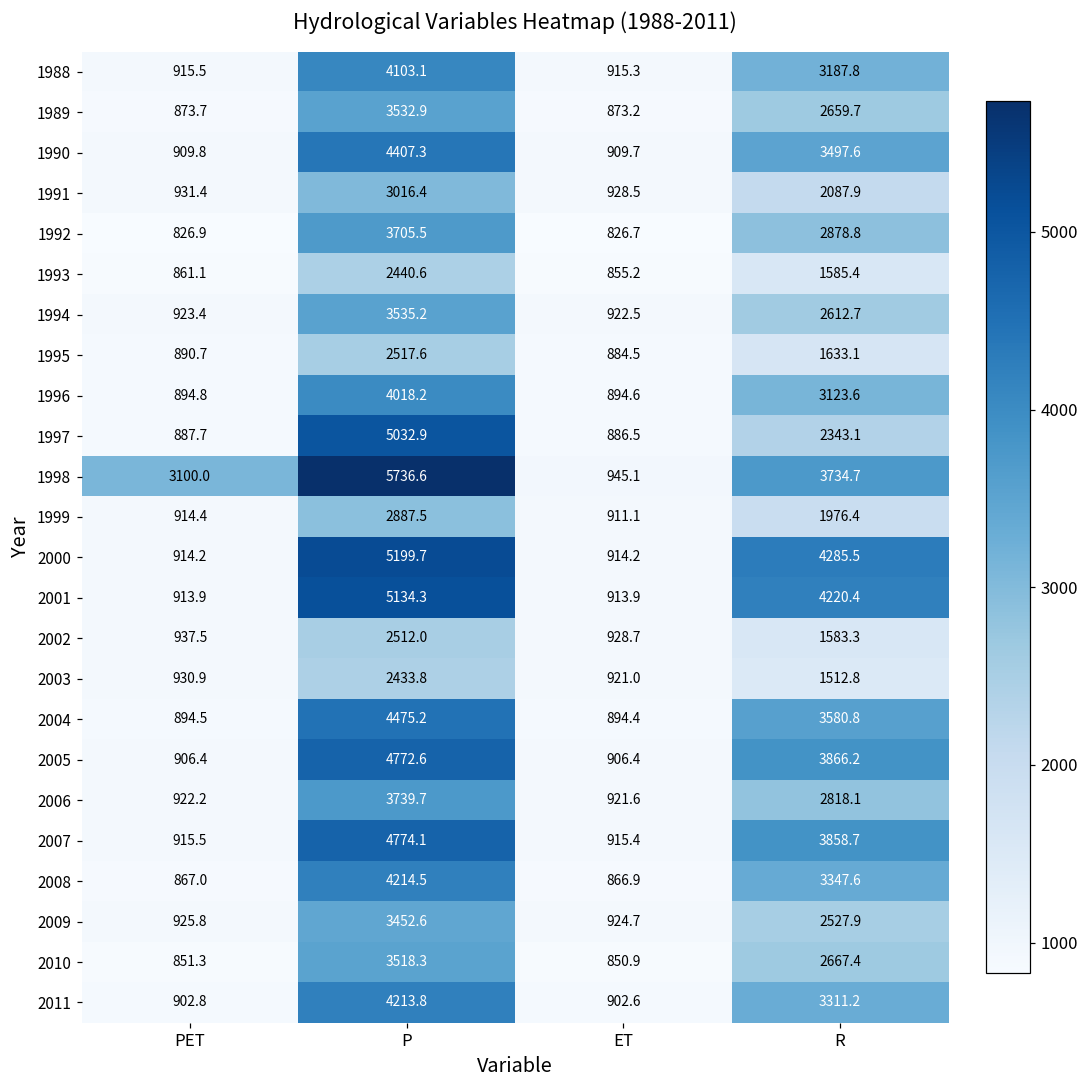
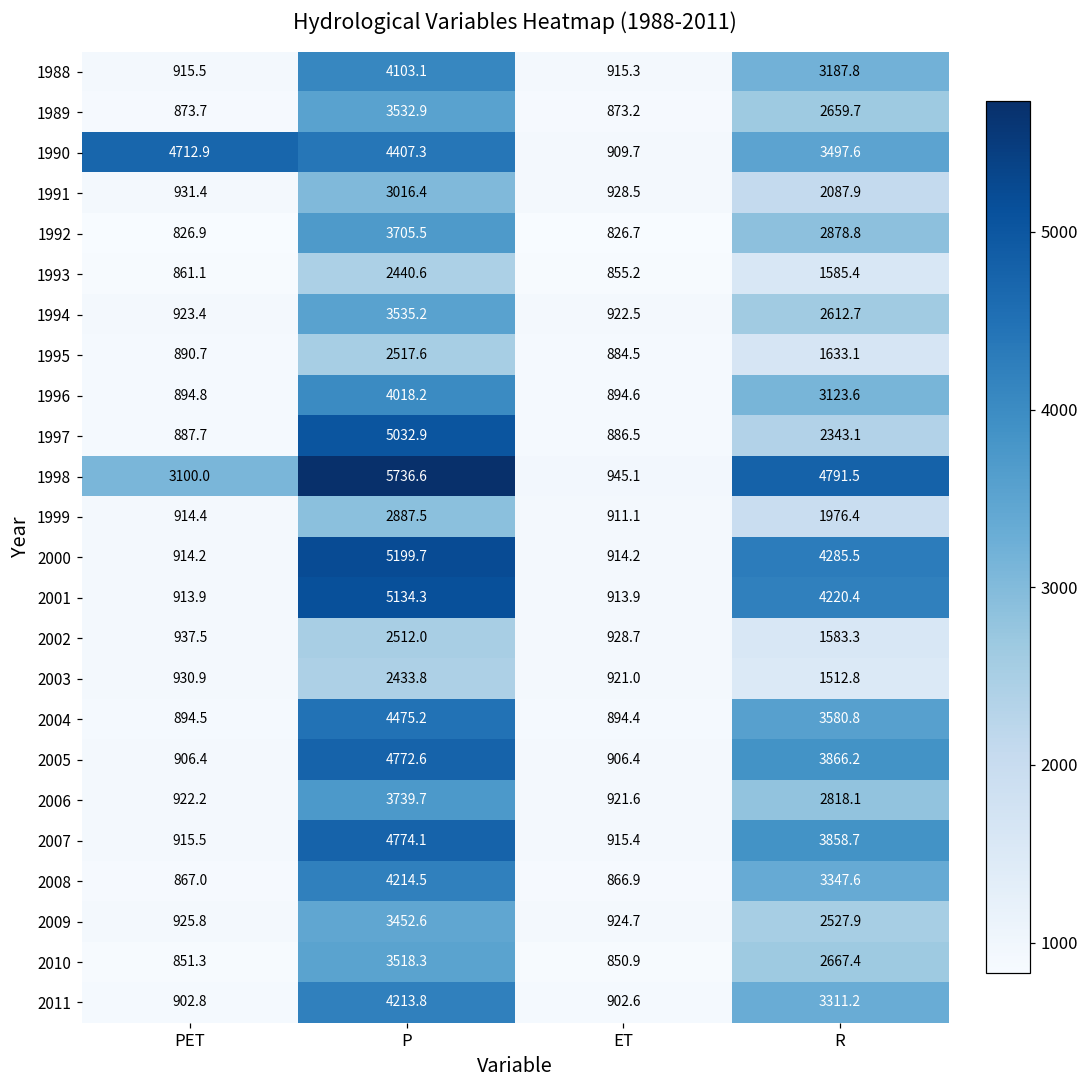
1990, PET: 909.8 -> 4712.9
1998, R: 3734.7 -> 4791.5
